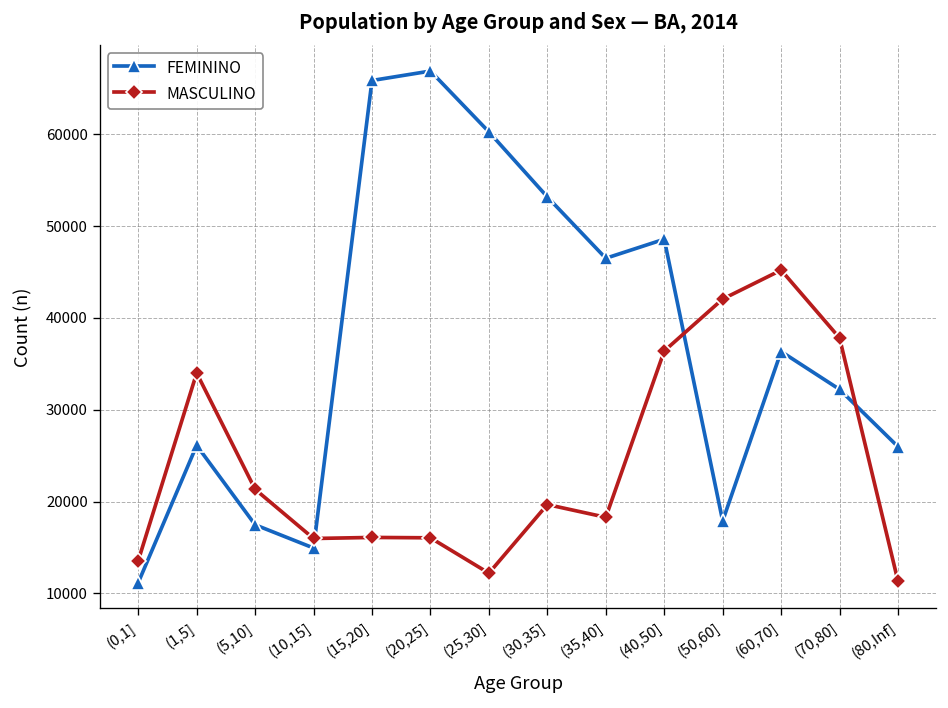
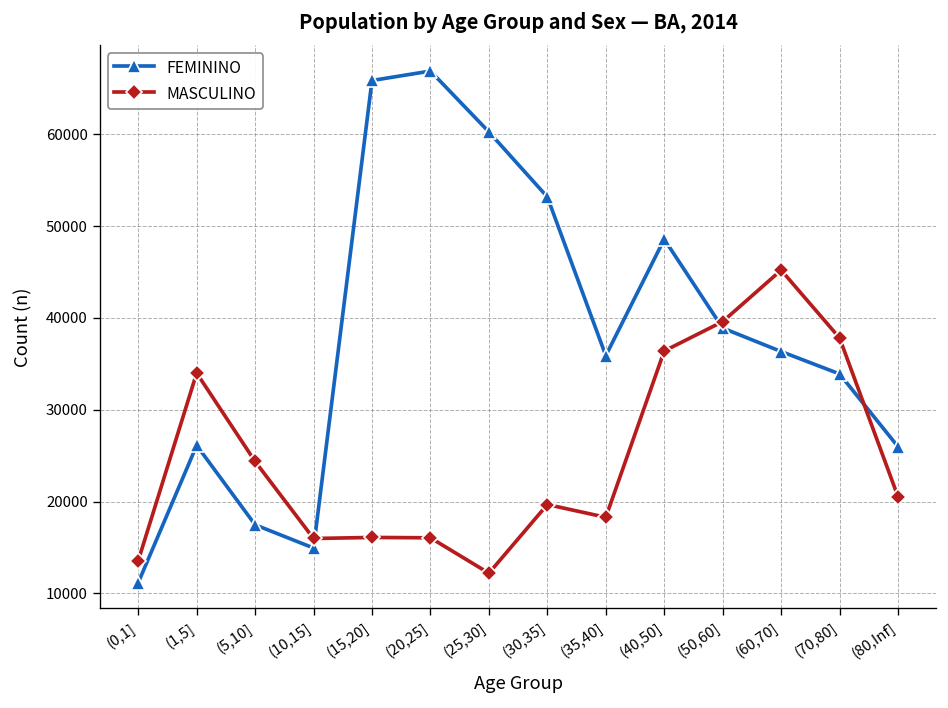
MASCULINO, (5,10]: 21000 -> 24000
FEMININO, (35,40]: 47000 -> 36000
FEMININO, (50,60]: 18000 -> 39000
MASCULINO, (50,60]: 42000 -> 40000
FEMININO, (70,80]: 32000 -> 34000
MASCULINO, (80,Inf]: 11000 -> 21000
